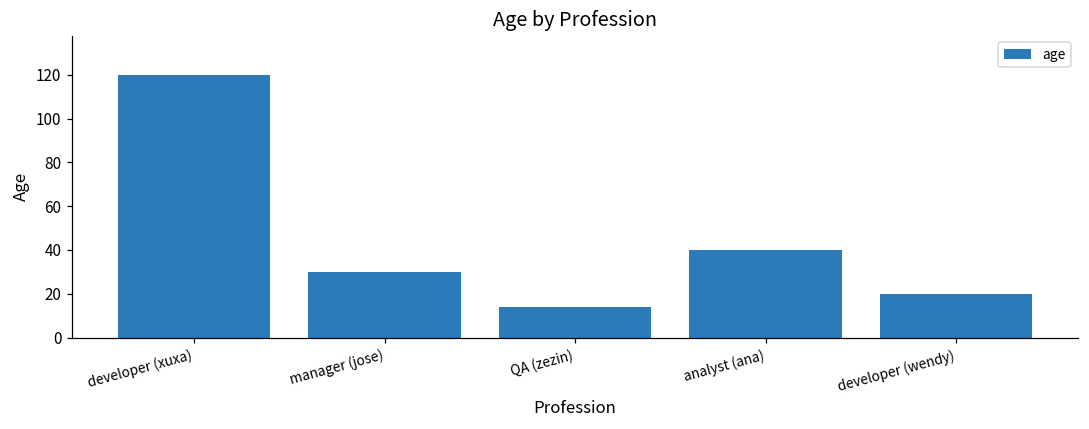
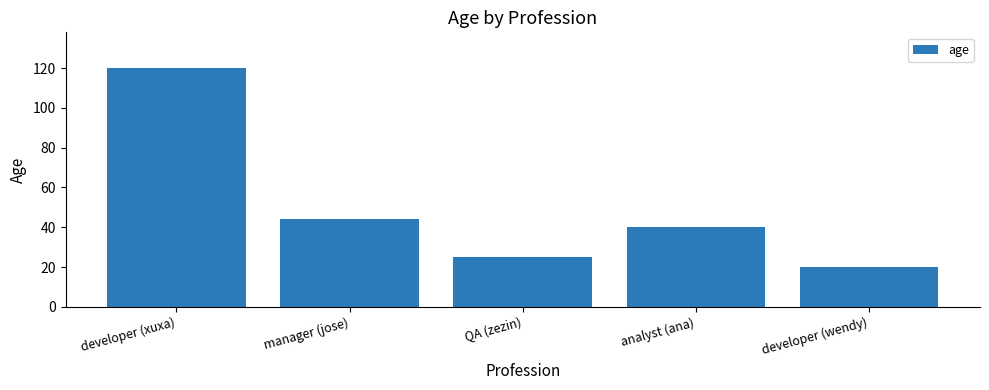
manager (jose): 30 -> 44
QA (zezin): 14 -> 25
